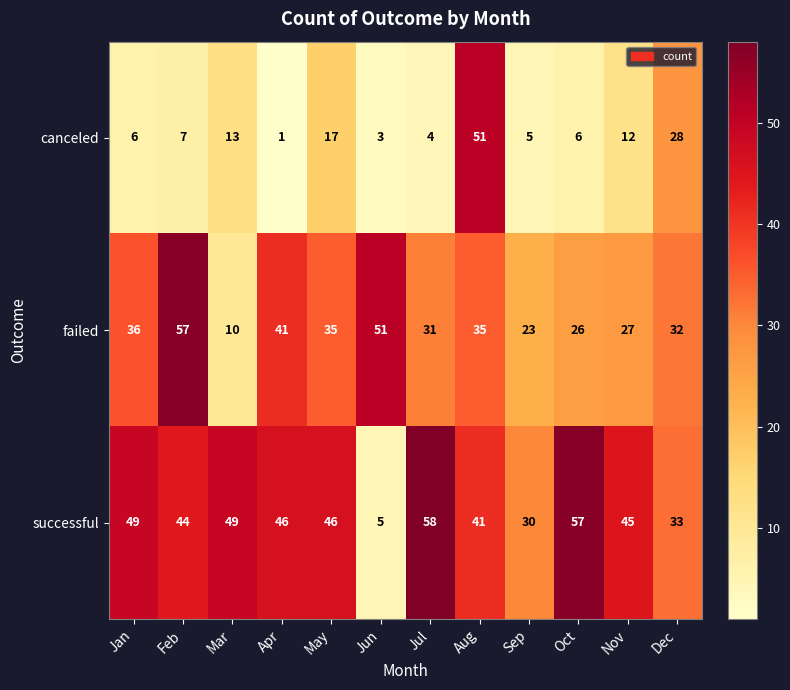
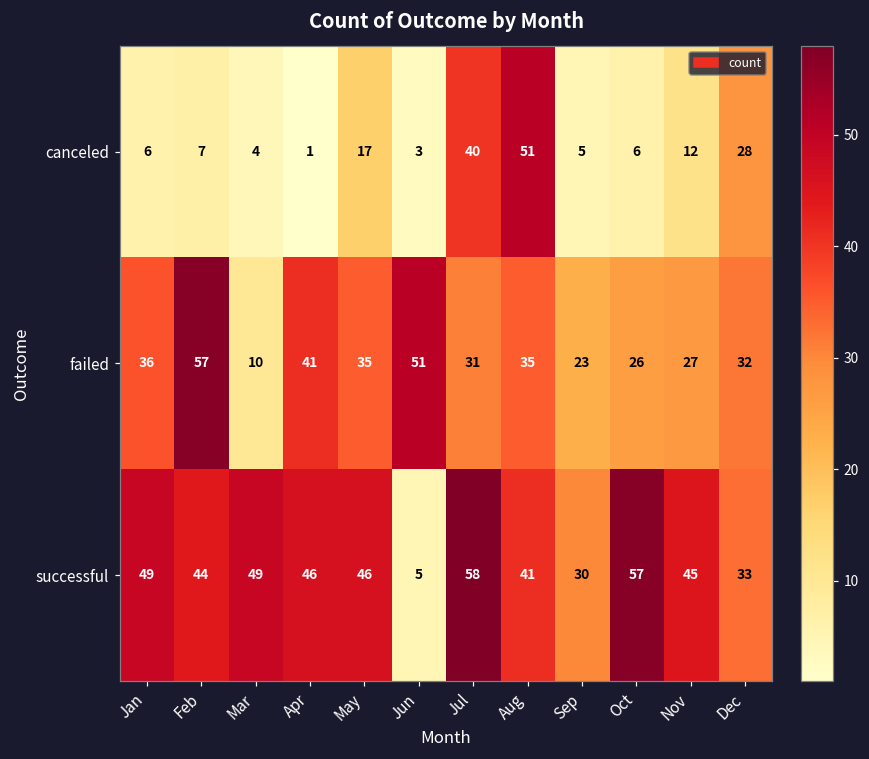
canceled, Mar: 13 -> 4
canceled, Jul: 4 -> 40
